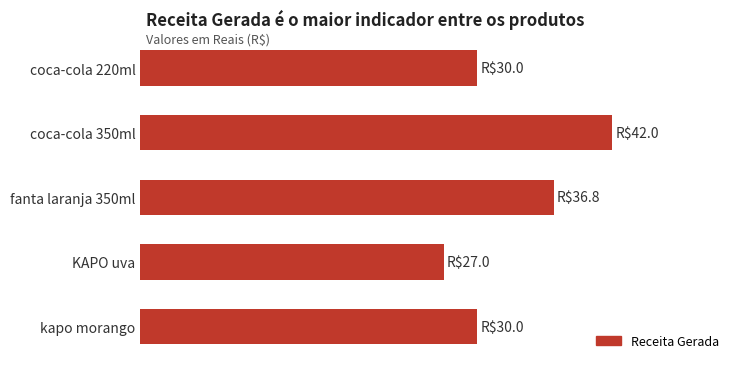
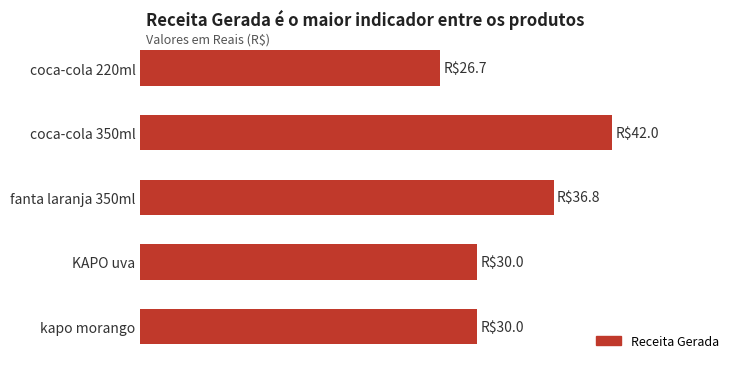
coca-cola 220ml: $30.0 -> $26.7
KAPO uva: $27.0 -> $30.0
